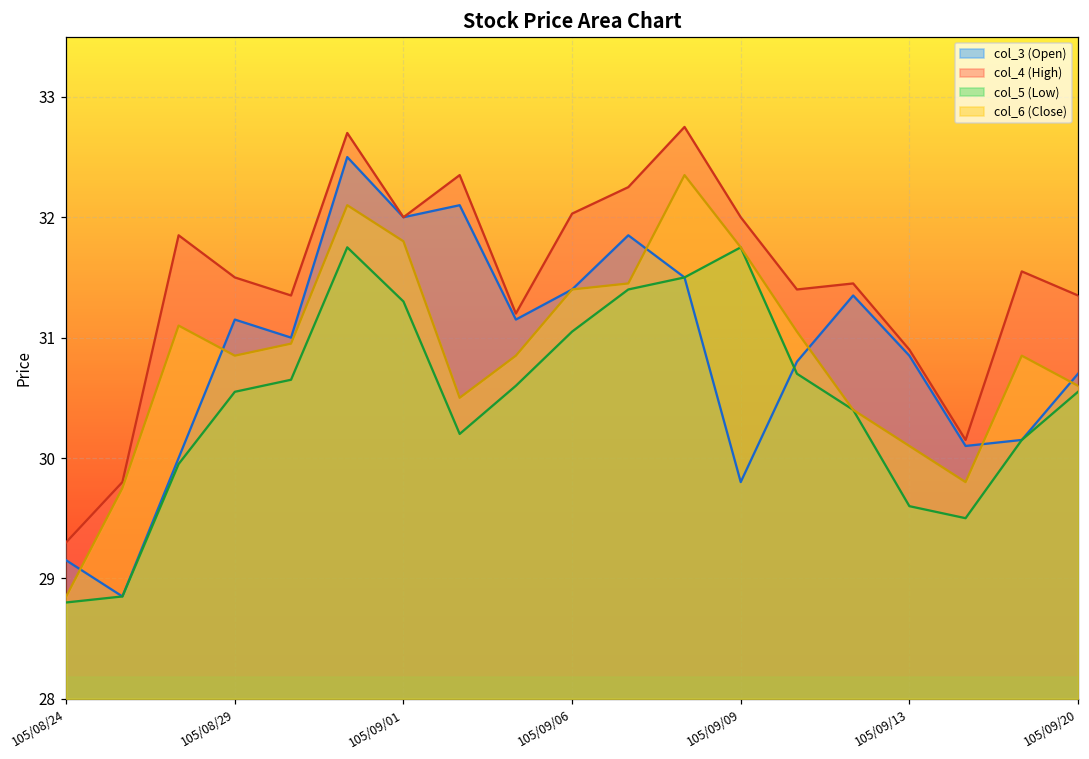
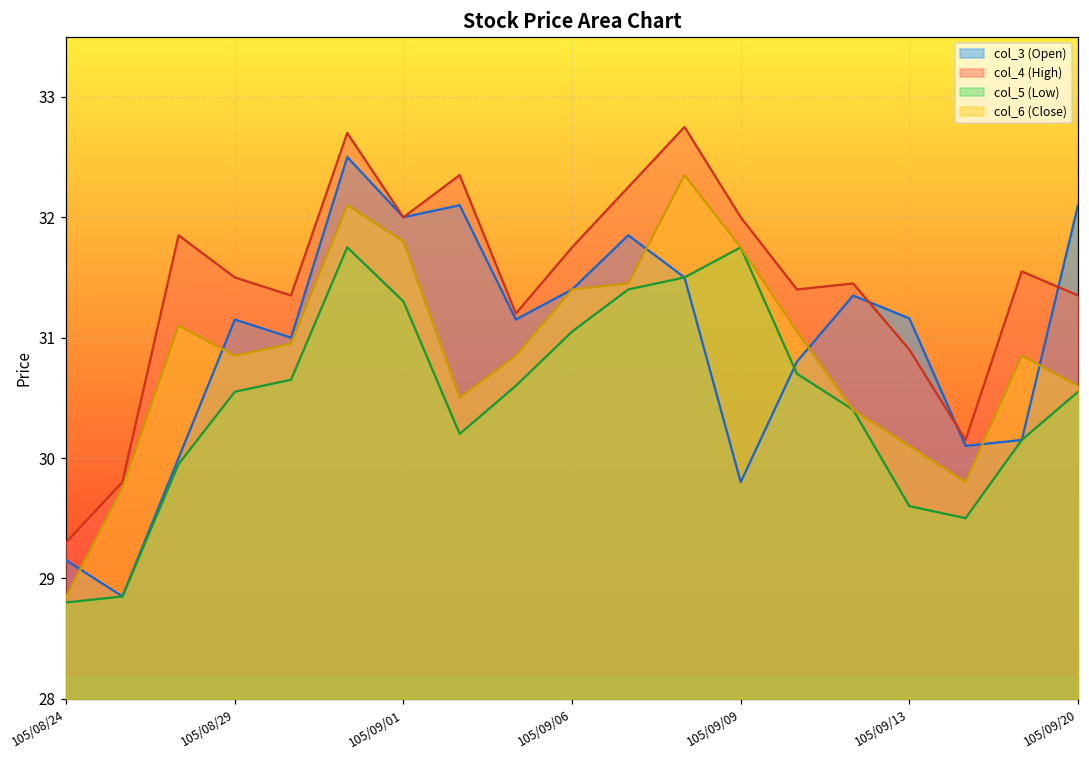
col_4 (High), 105/09/06: 32.03 -> 31.75
col_3 (Open), 105/09/13: 30.85 -> 31.16
col_3 (Open), 105/09/20: 30.7 -> 32.1
